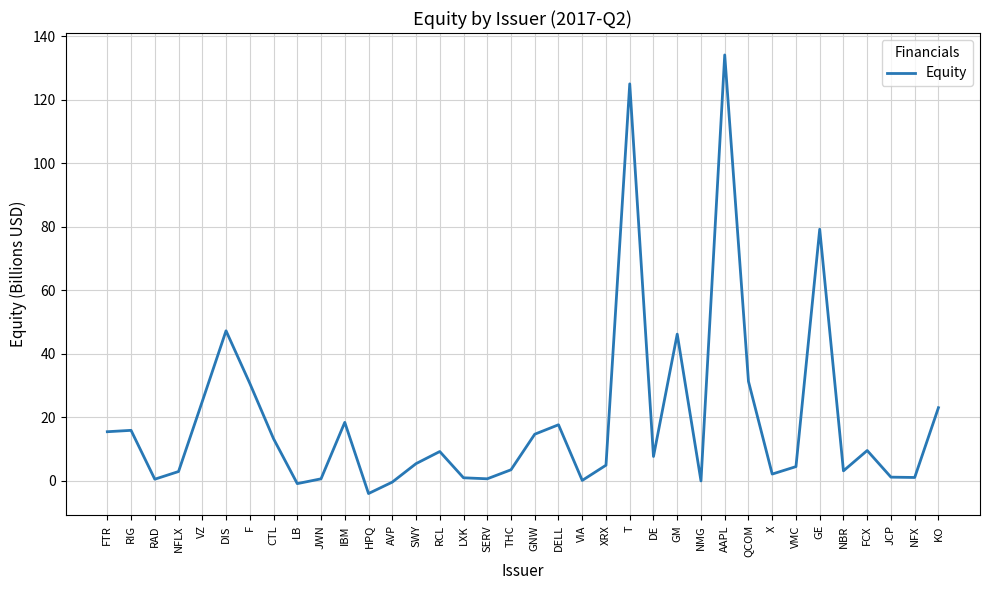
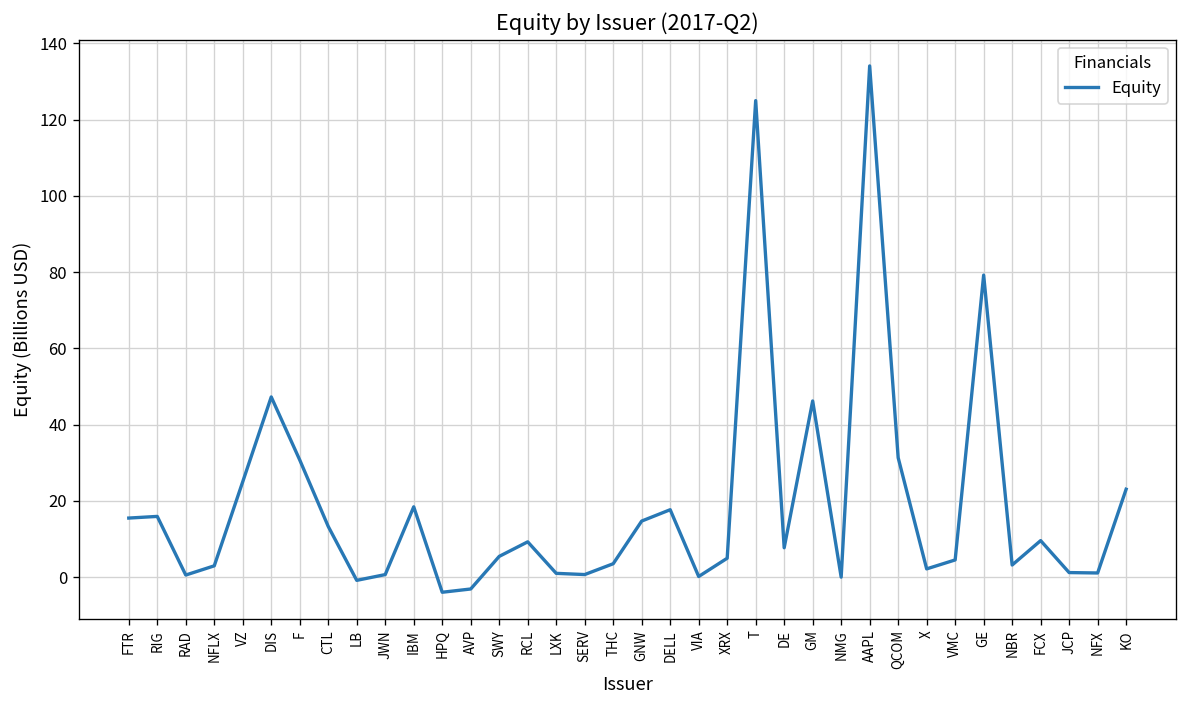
AVP: 0 -> -3
